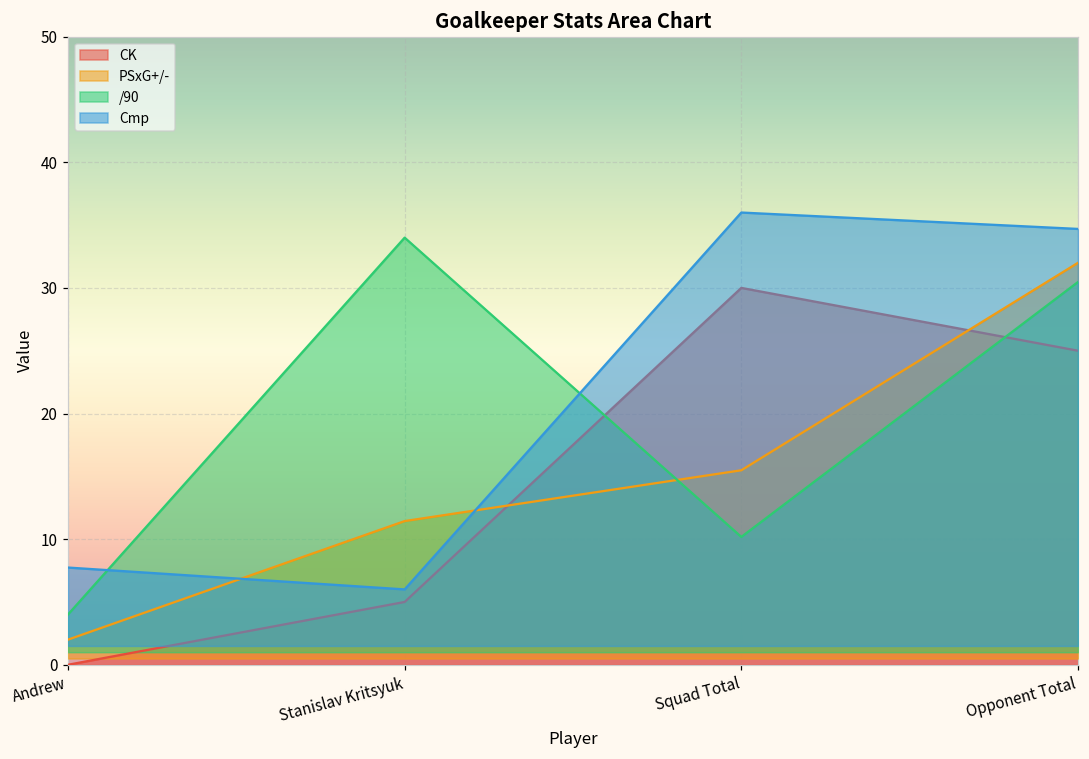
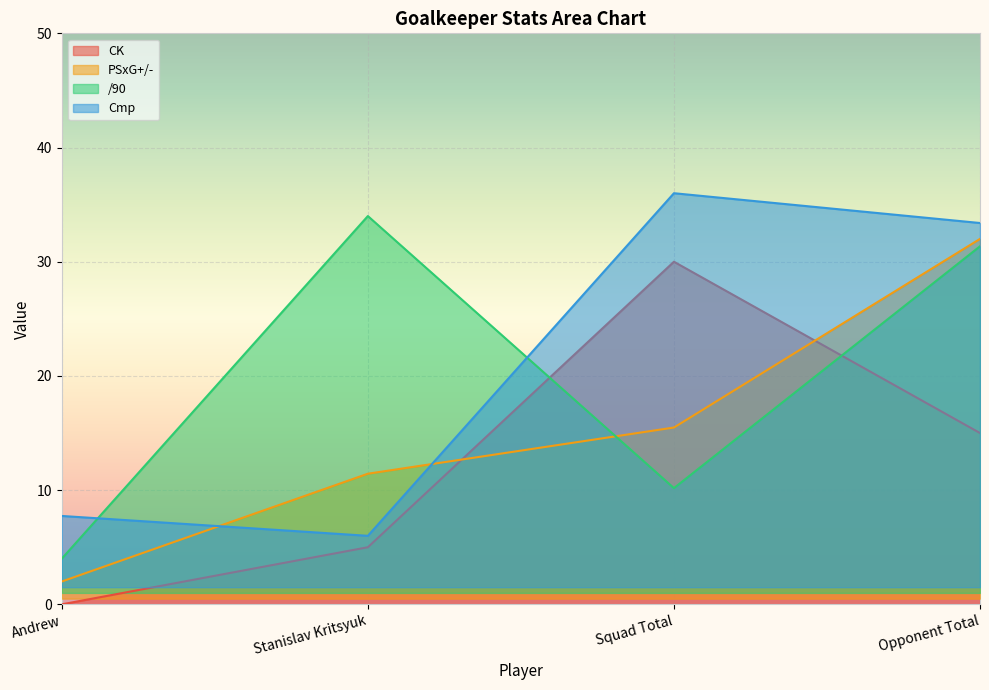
CK, Opponent Total: 25.0 -> 15.0
/90, Opponent Total: 30.5 -> 31.4
Cmp, Opponent Total: 34.7 -> 33.4
